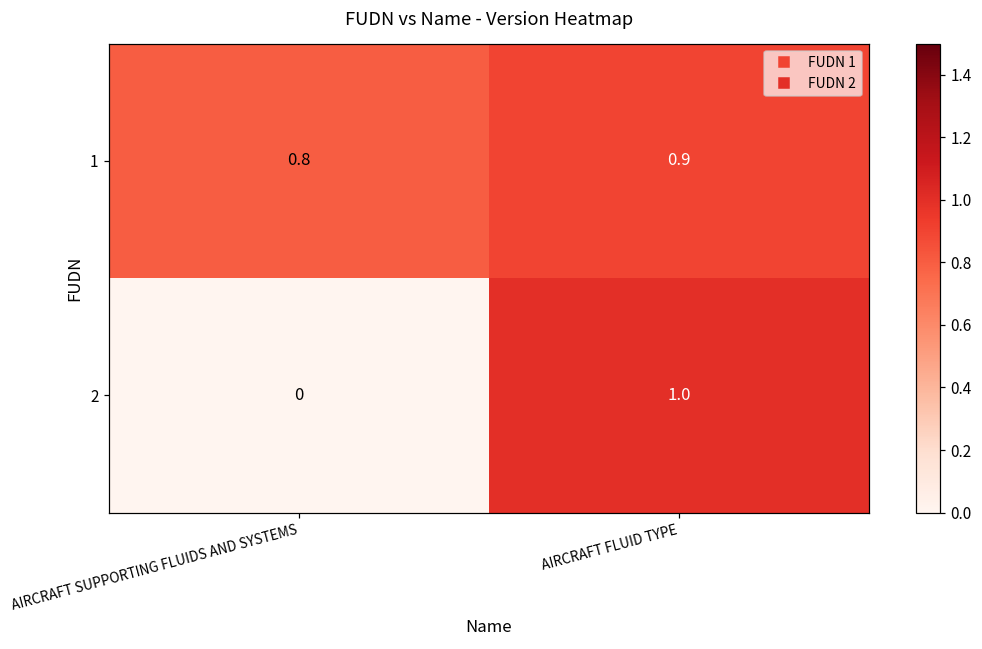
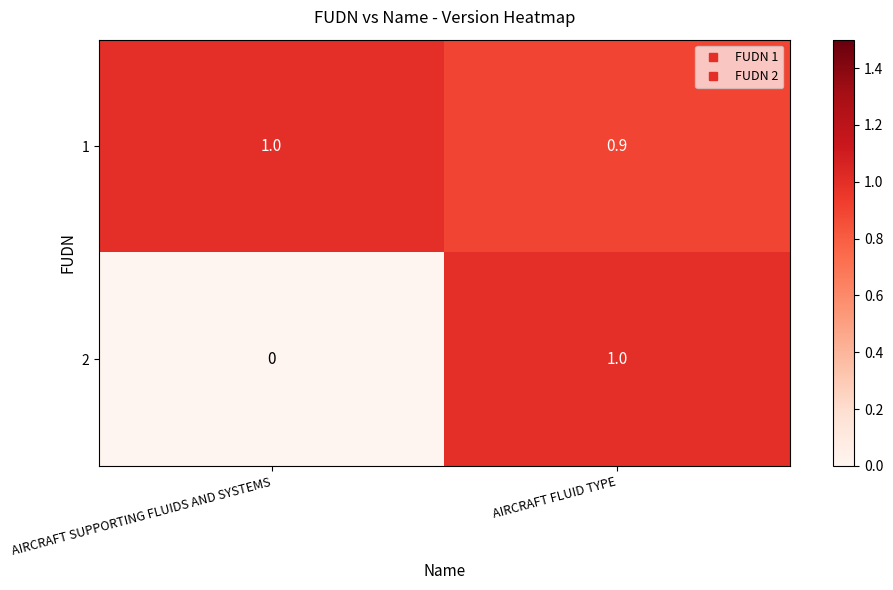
1, AIRCRAFT SUPPORTING FLUIDS AND SYSTEMS: 0.8 -> 1.0
